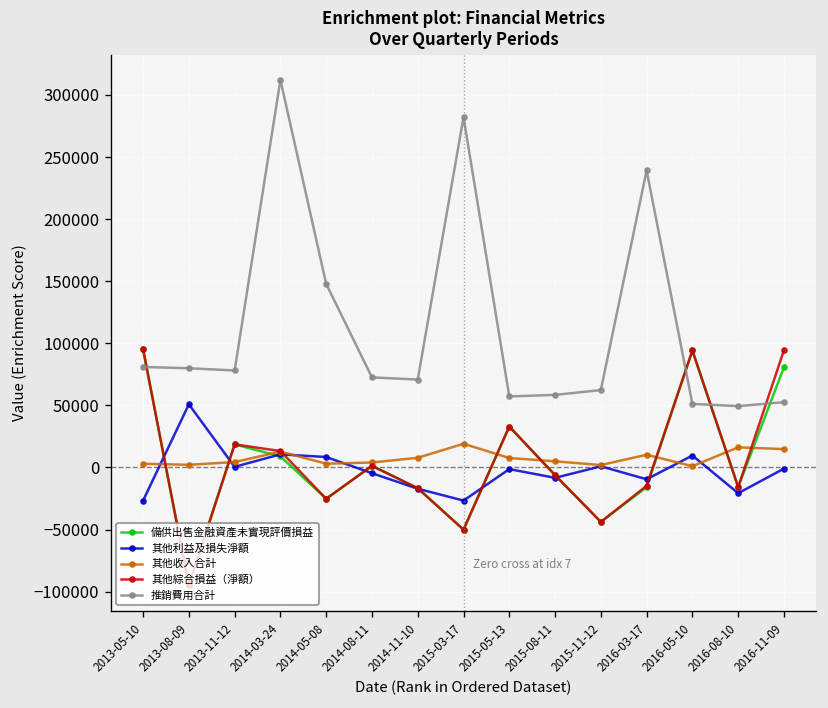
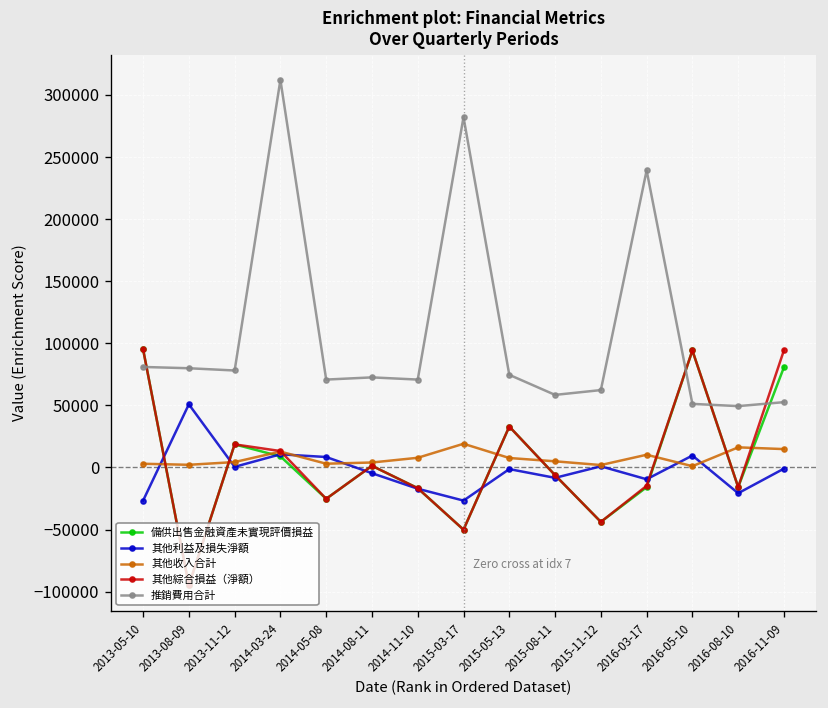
推銷費用合計, 2014-05-08: 148000 -> 71000
推銷費用合計, 2015-05-13: 57000 -> 75000
